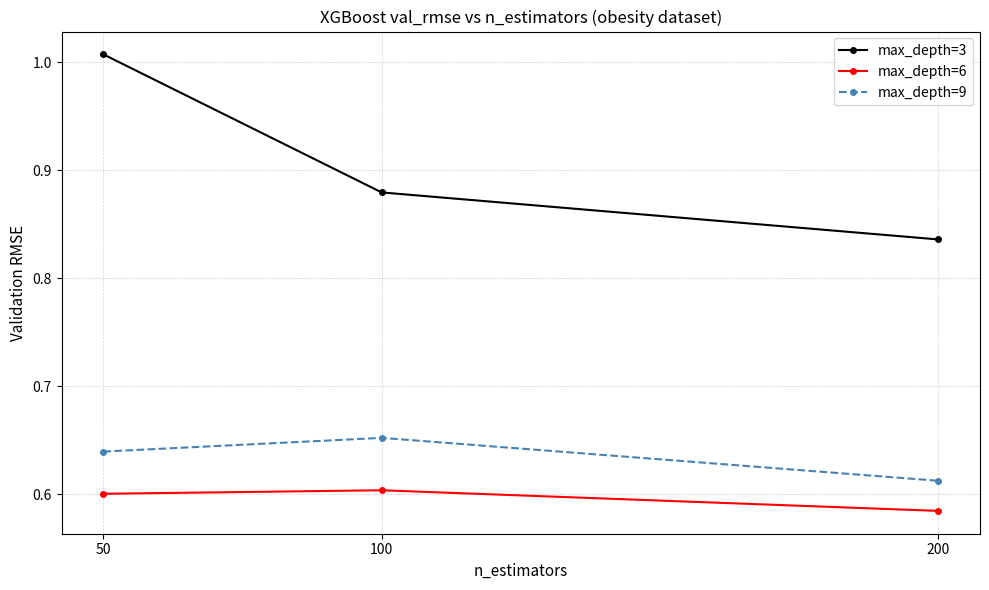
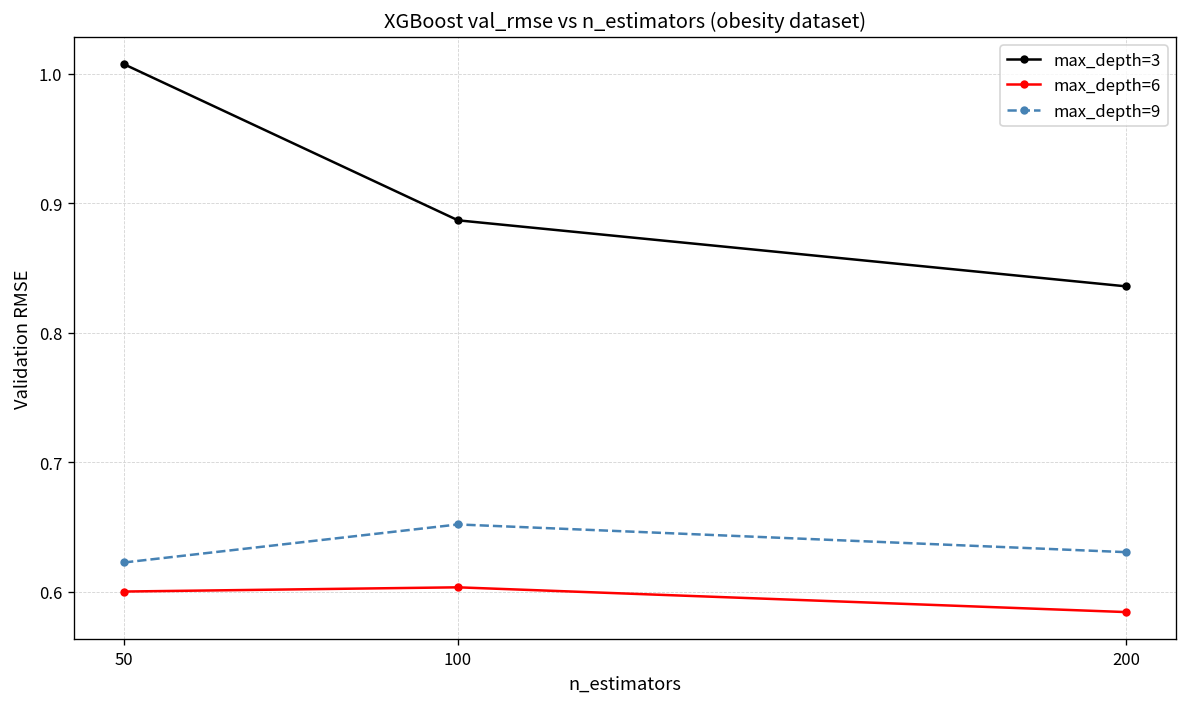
max_depth=9, 50: 0.639 -> 0.623
max_depth=3, 100: 0.880 -> 0.887
max_depth=9, 200: 0.612 -> 0.631
